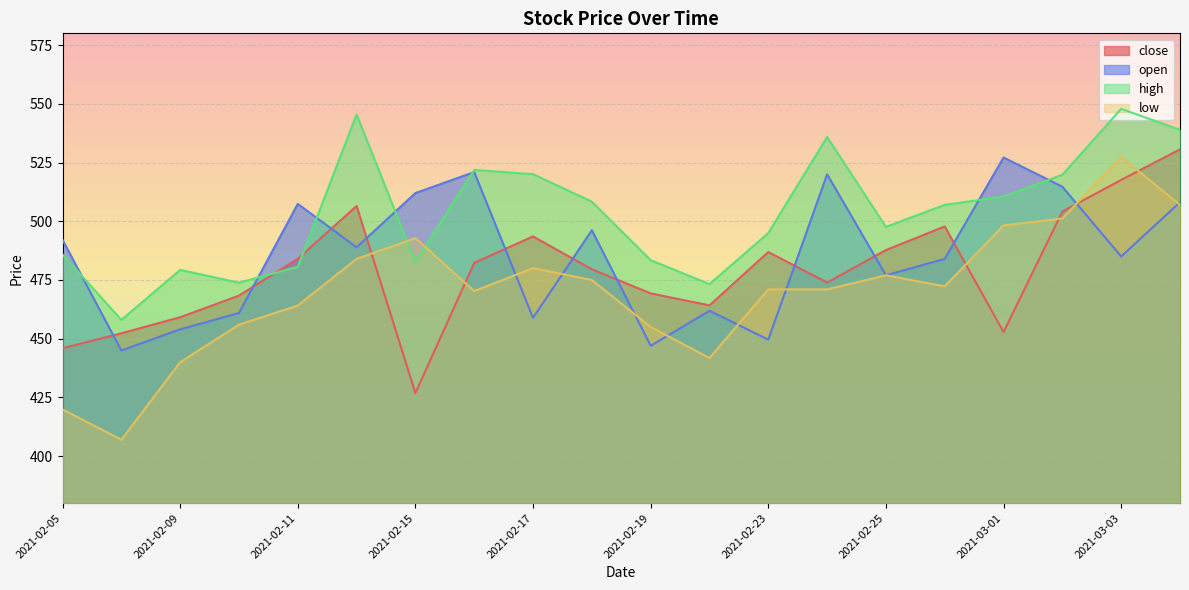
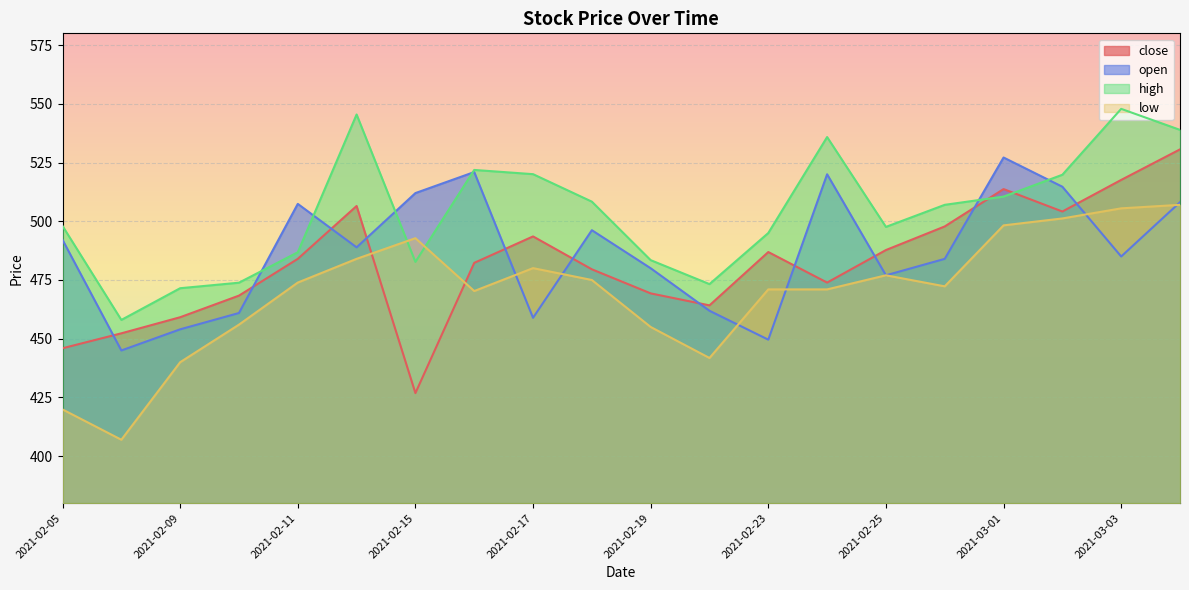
high, 2021-02-05: 486 -> 498
high, 2021-02-09: 479 -> 472
high, 2021-02-11: 481 -> 487
low, 2021-02-11: 464 -> 474
open, 2021-02-19: 447 -> 480
close, 2021-03-01: 453 -> 514
low, 2021-03-03: 527 -> 506
